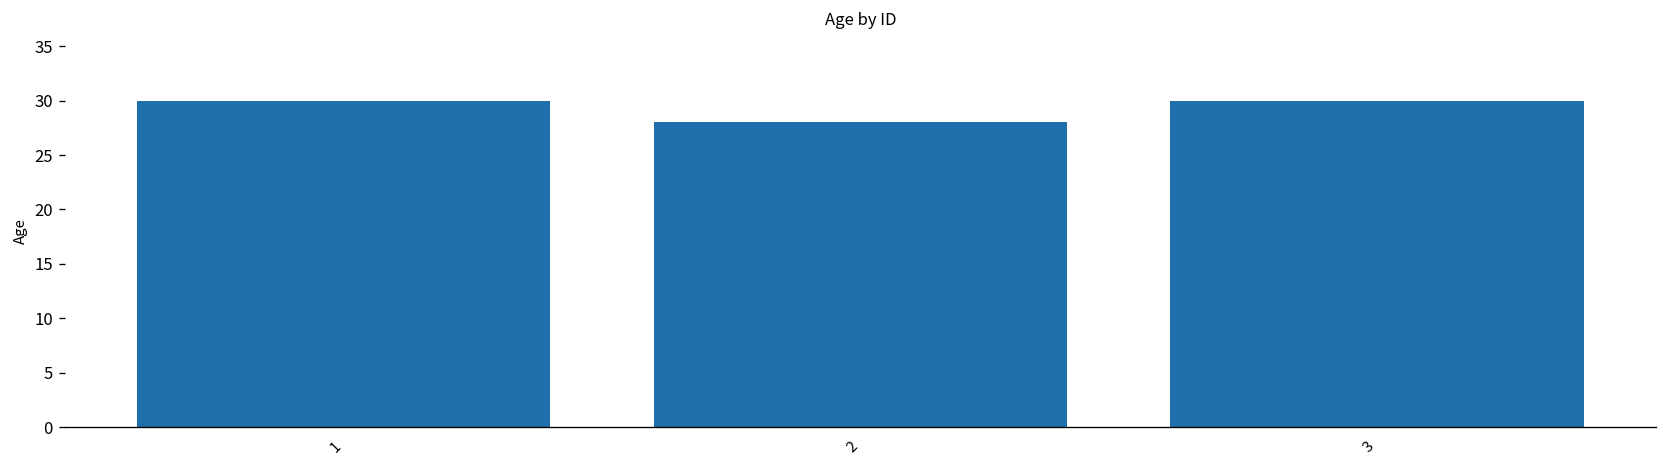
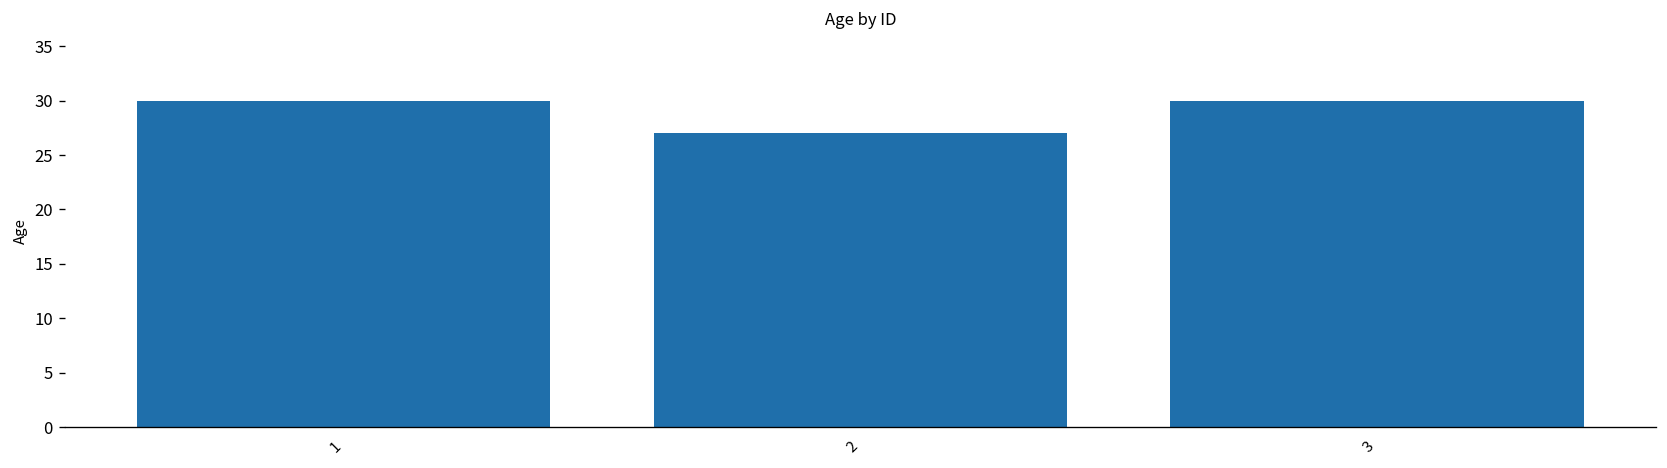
2: 28 -> 27
